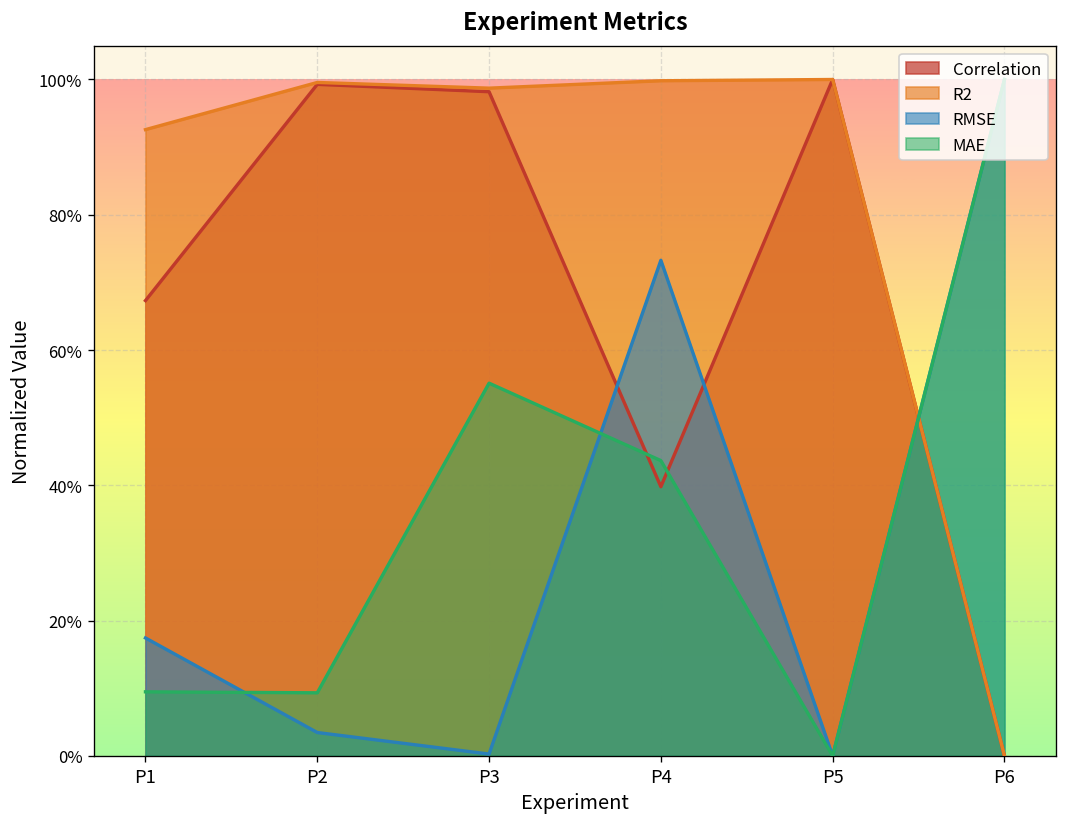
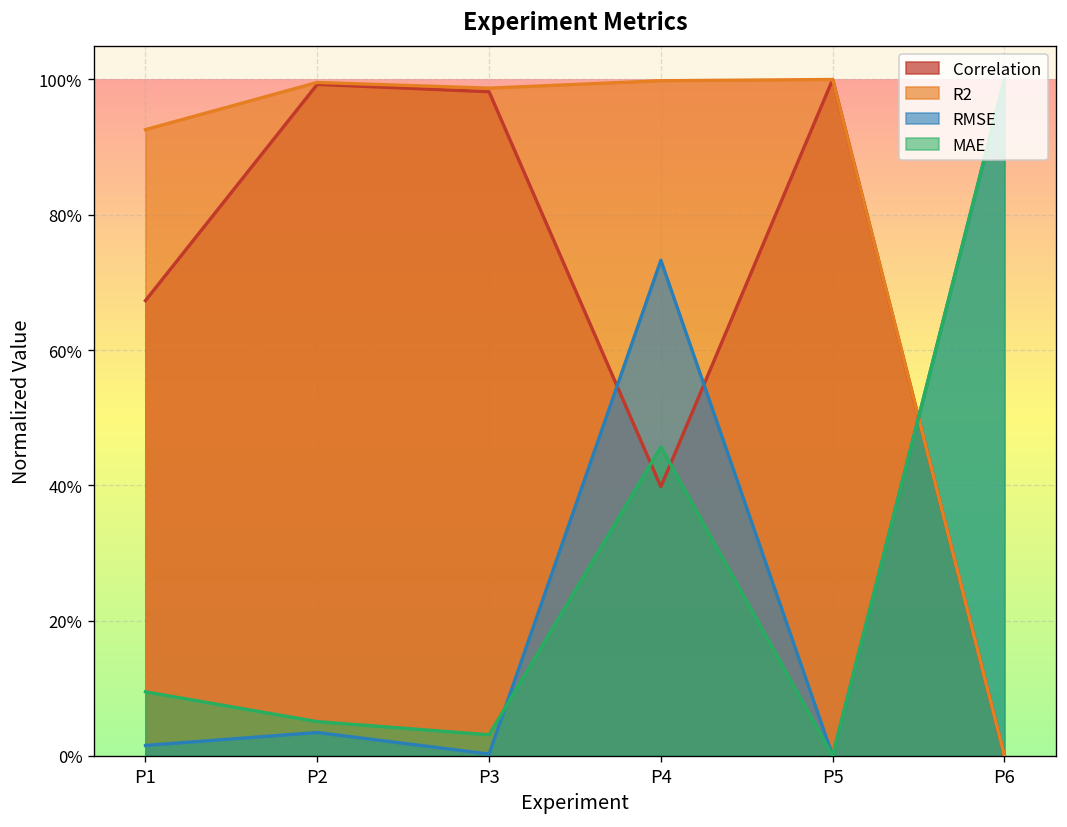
RMSE, P1: 17% -> 2%
MAE, P2: 9% -> 5%
MAE, P3: 55% -> 3%
MAE, P4: 44% -> 46%
